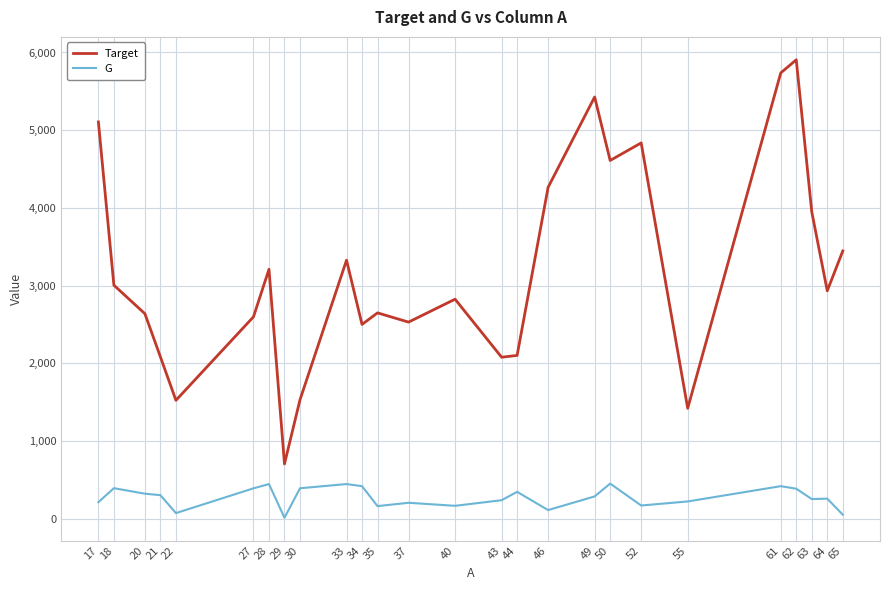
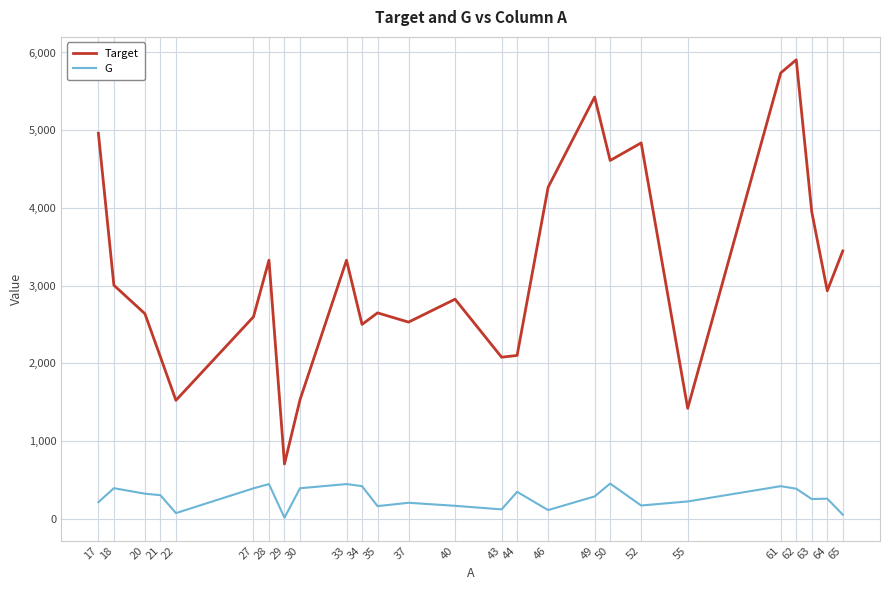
Target, 17: 5,100 -> 5,000
Target, 28: 3,200 -> 3,300
G, 43: 200 -> 100
